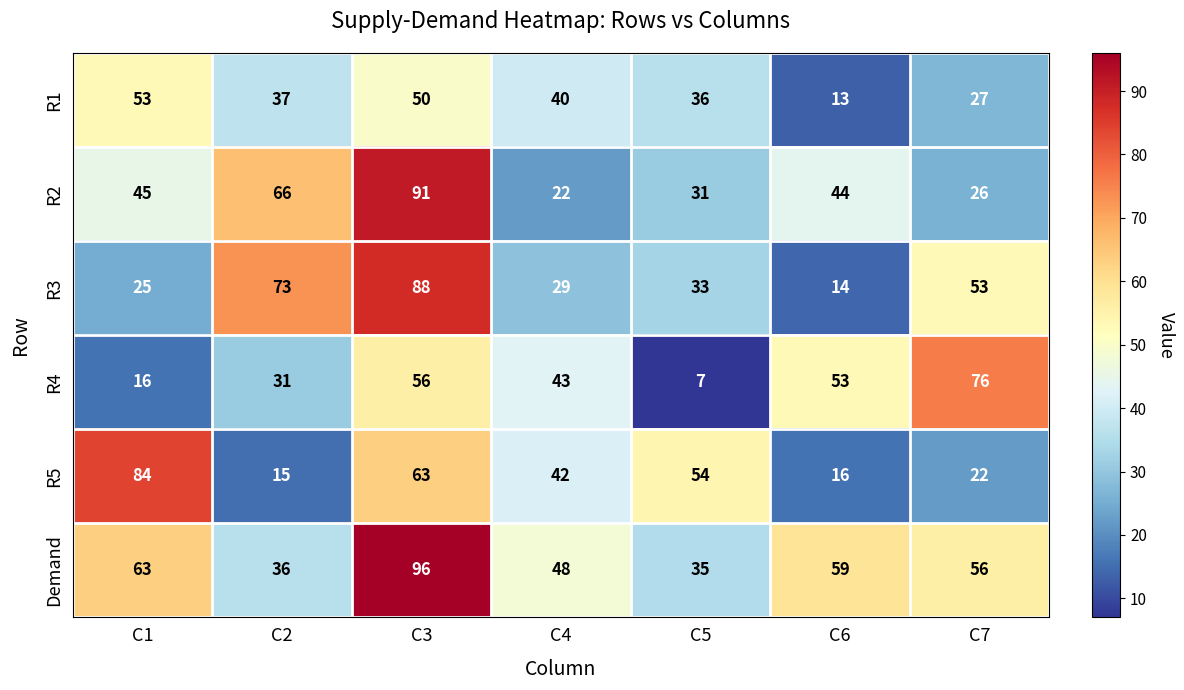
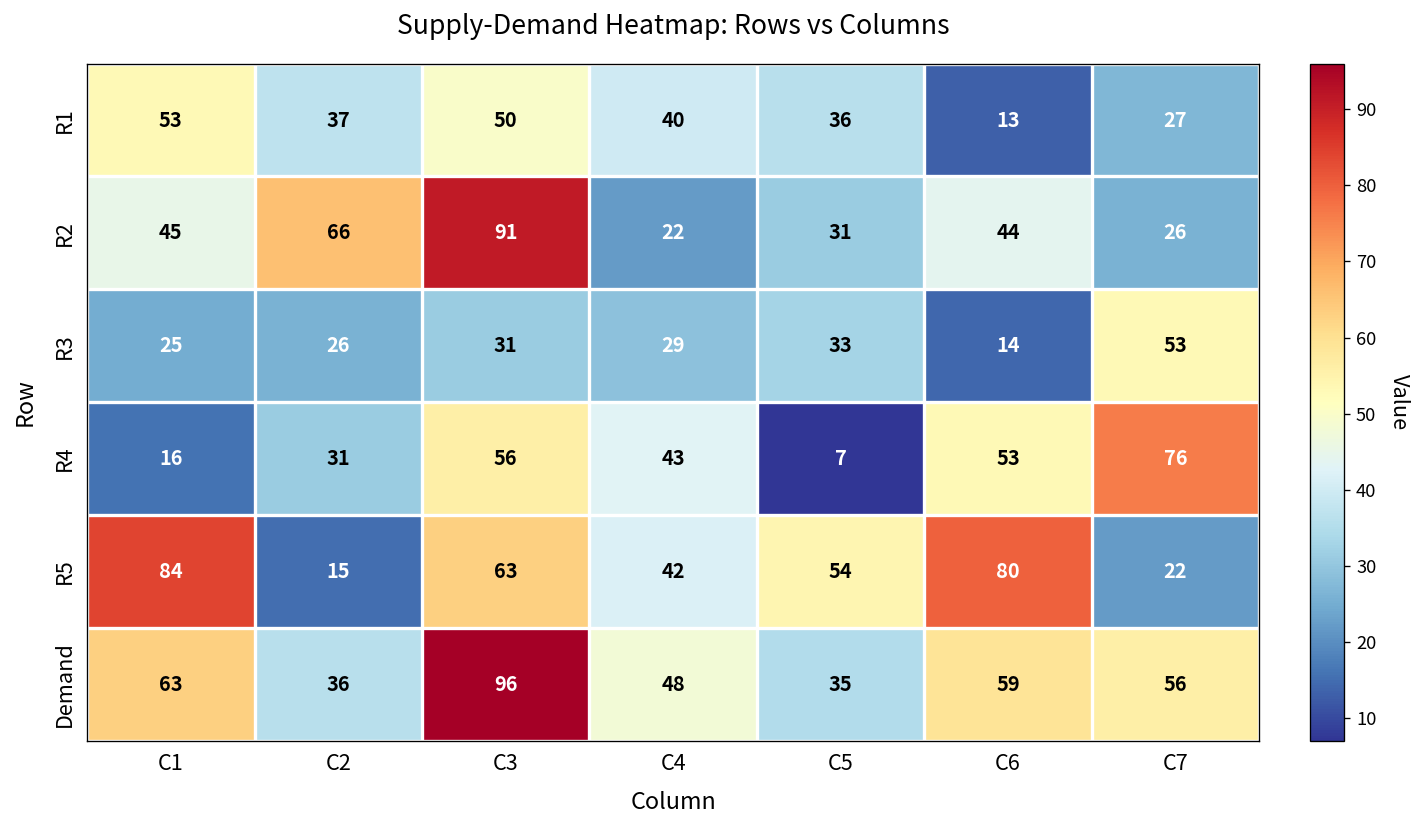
R3, C2: 73 -> 26
R3, C3: 88 -> 31
R5, C6: 16 -> 80
